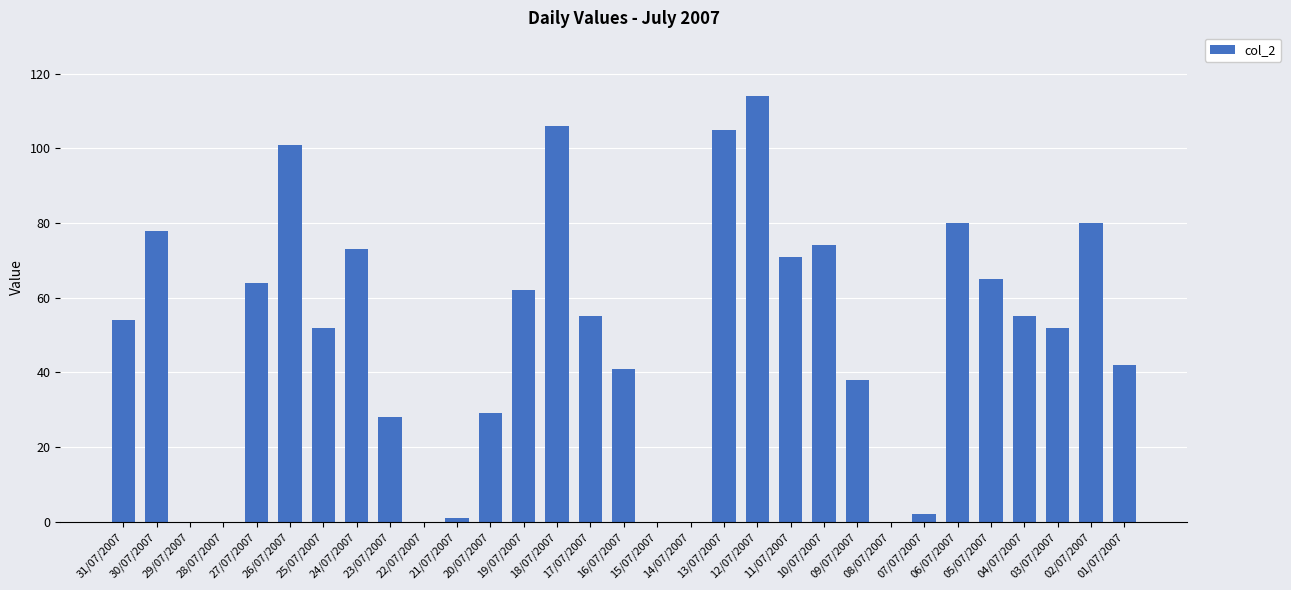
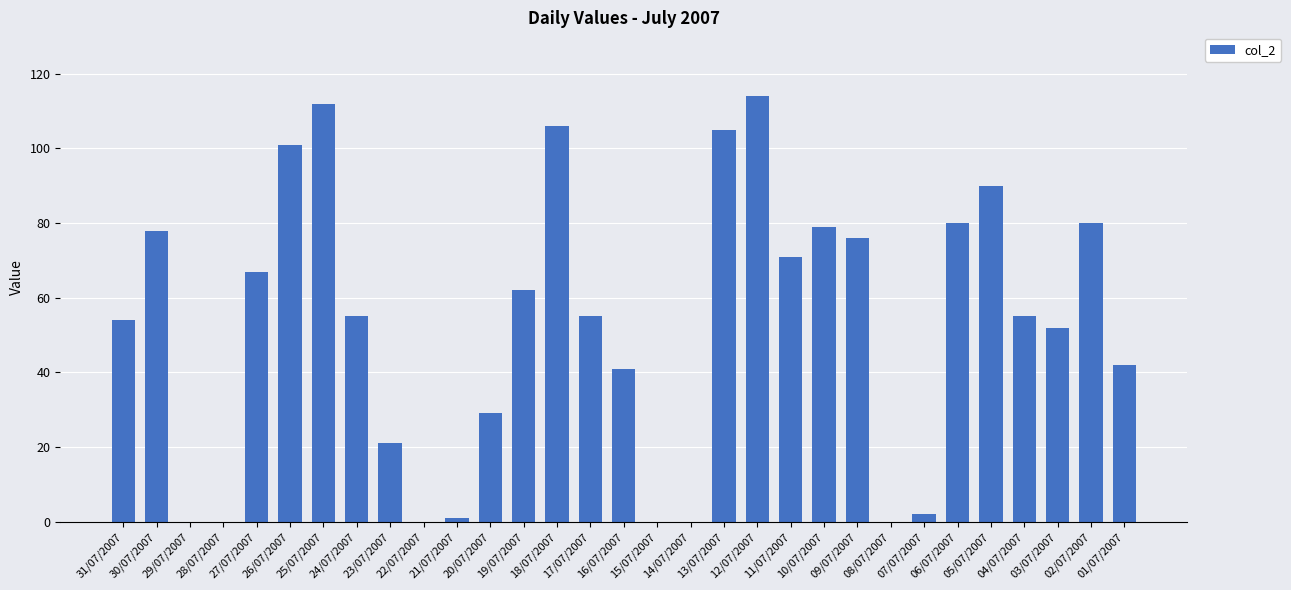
27/07/2007: 64 -> 67
25/07/2007: 52 -> 112
24/07/2007: 73 -> 55
23/07/2007: 28 -> 21
10/07/2007: 74 -> 79
09/07/2007: 38 -> 76
05/07/2007: 65 -> 90
